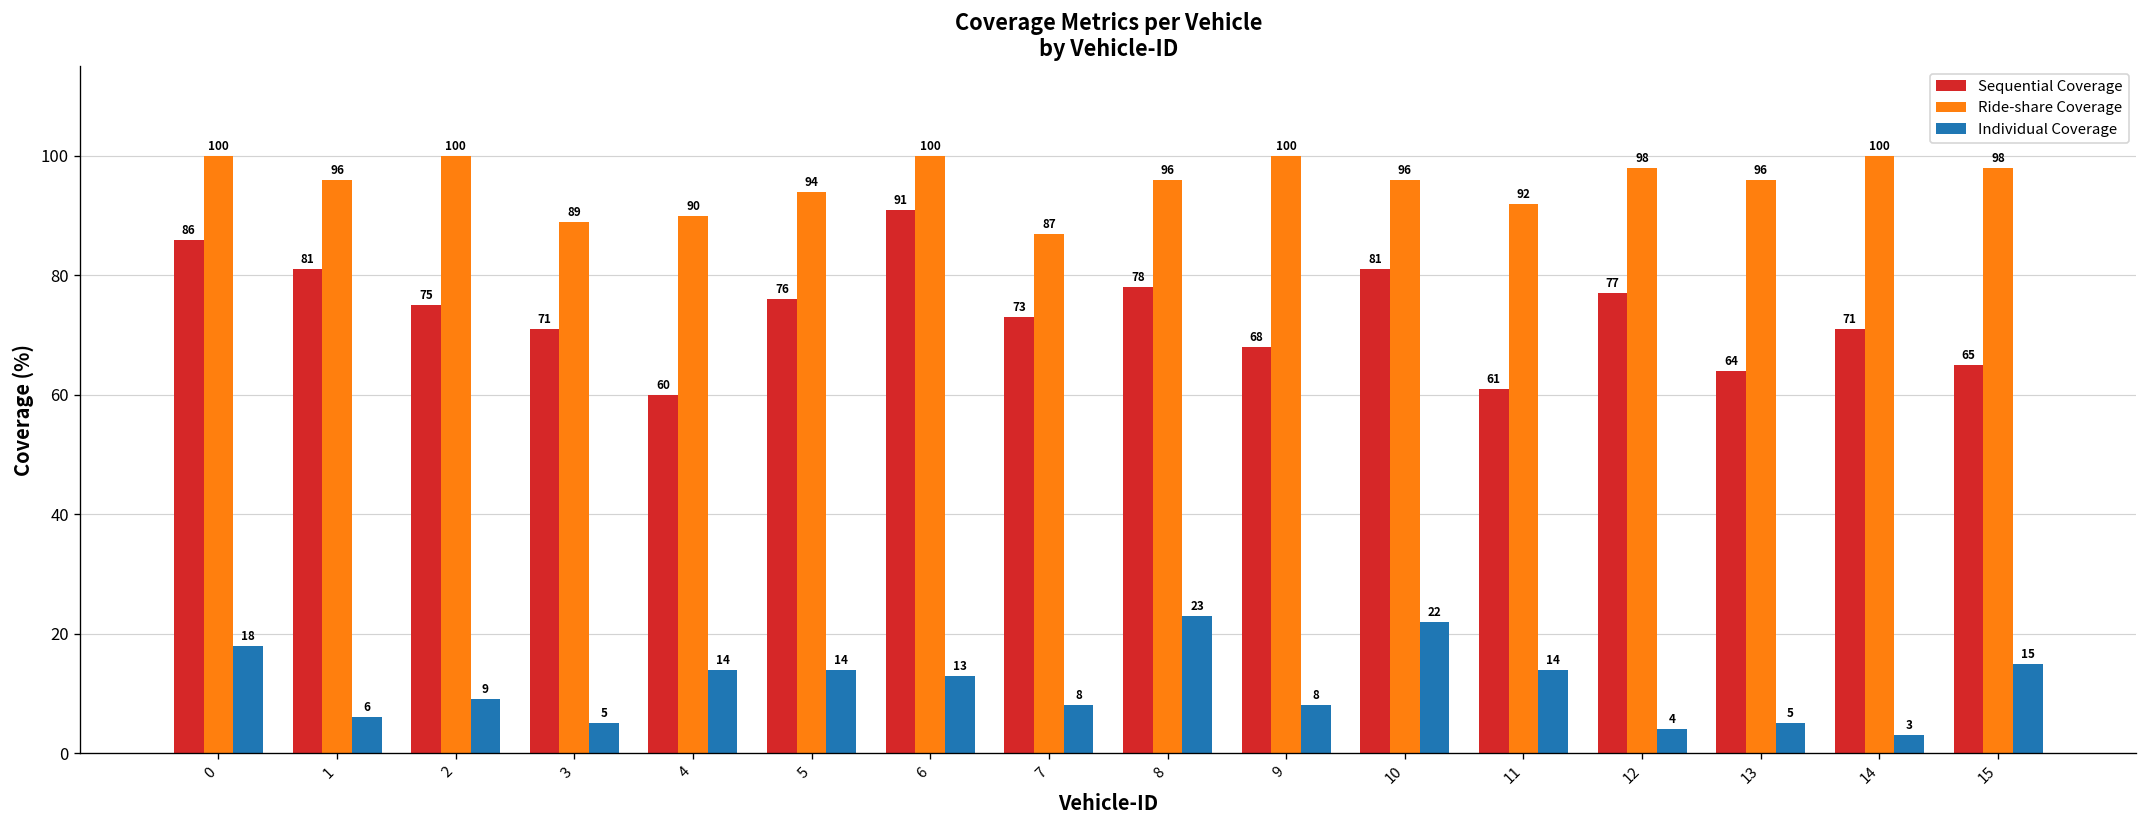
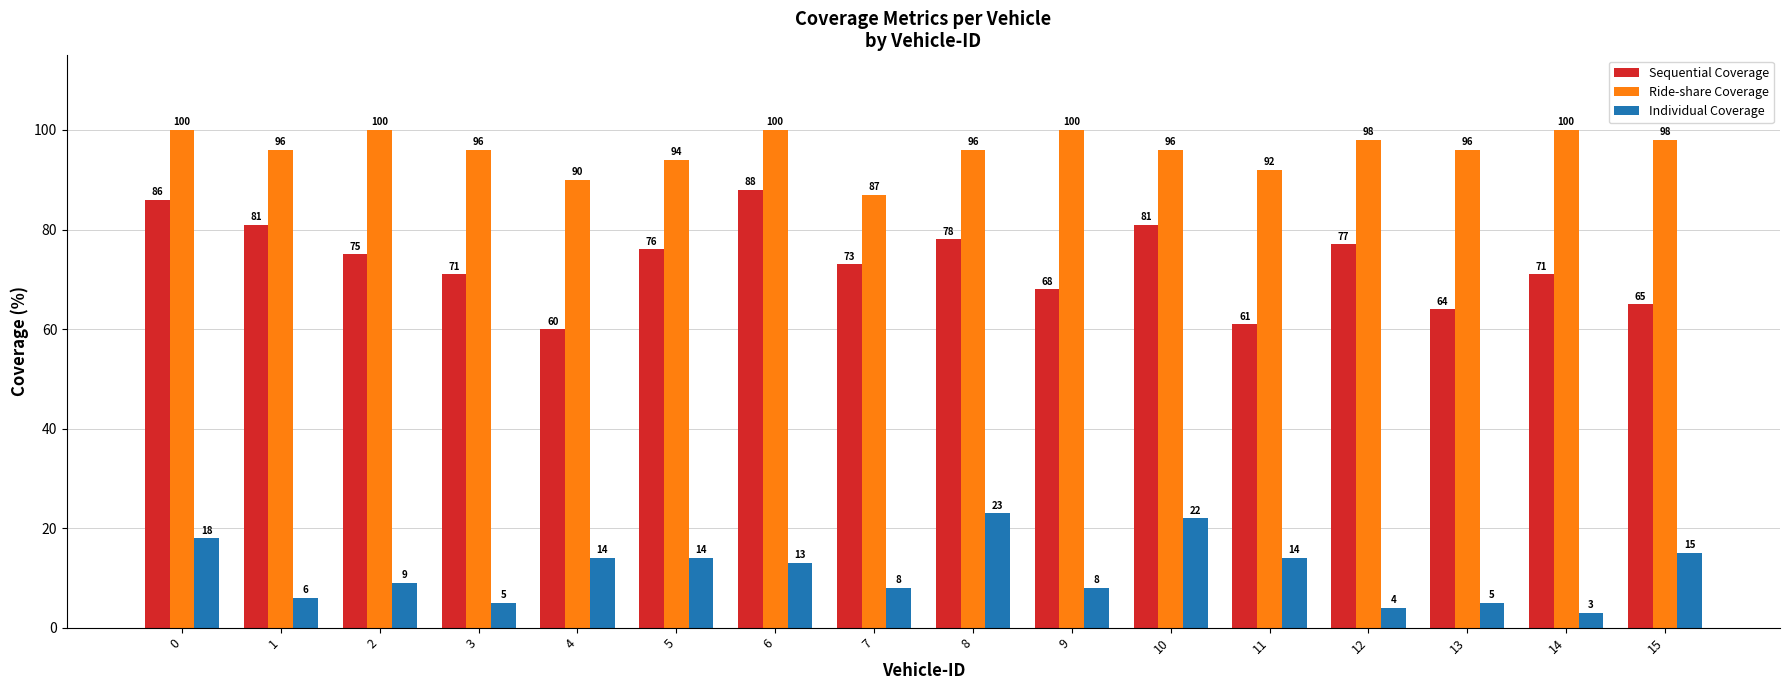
Ride-share Coverage, 3: 89 -> 96
Sequential Coverage, 6: 91 -> 88
